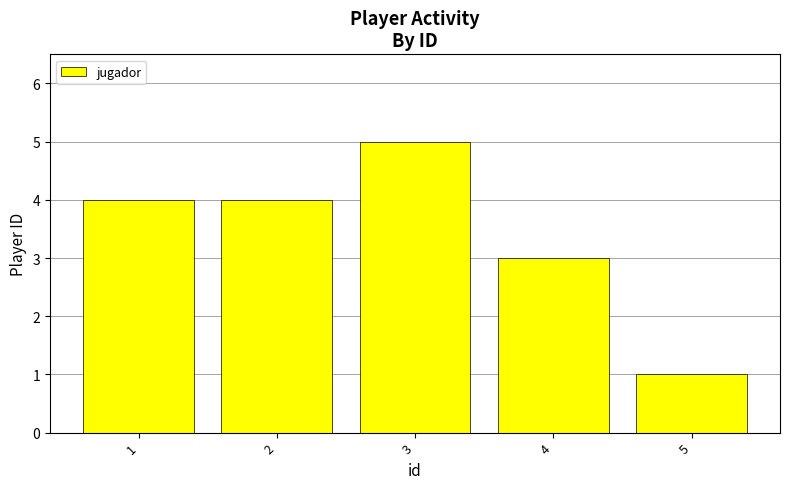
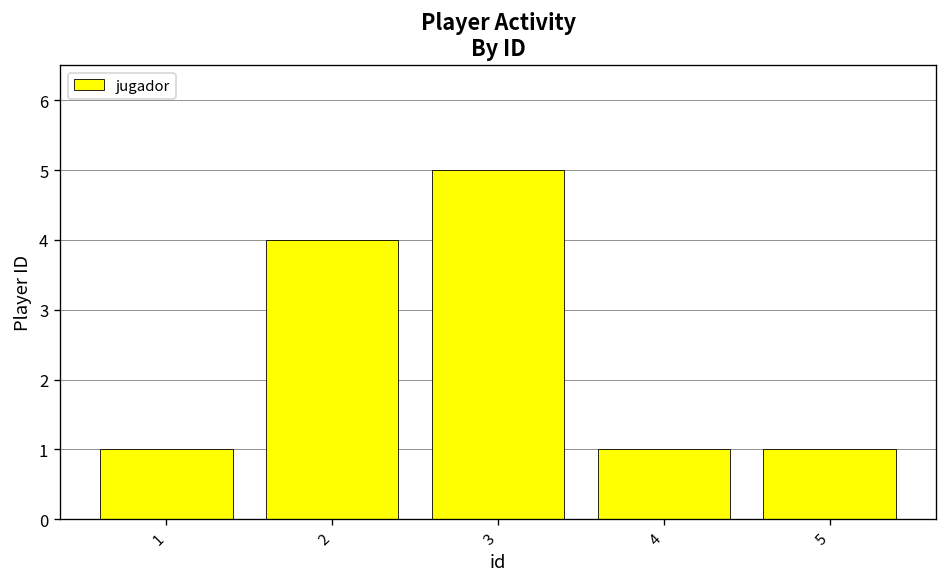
1: 4 -> 1
4: 3 -> 1
